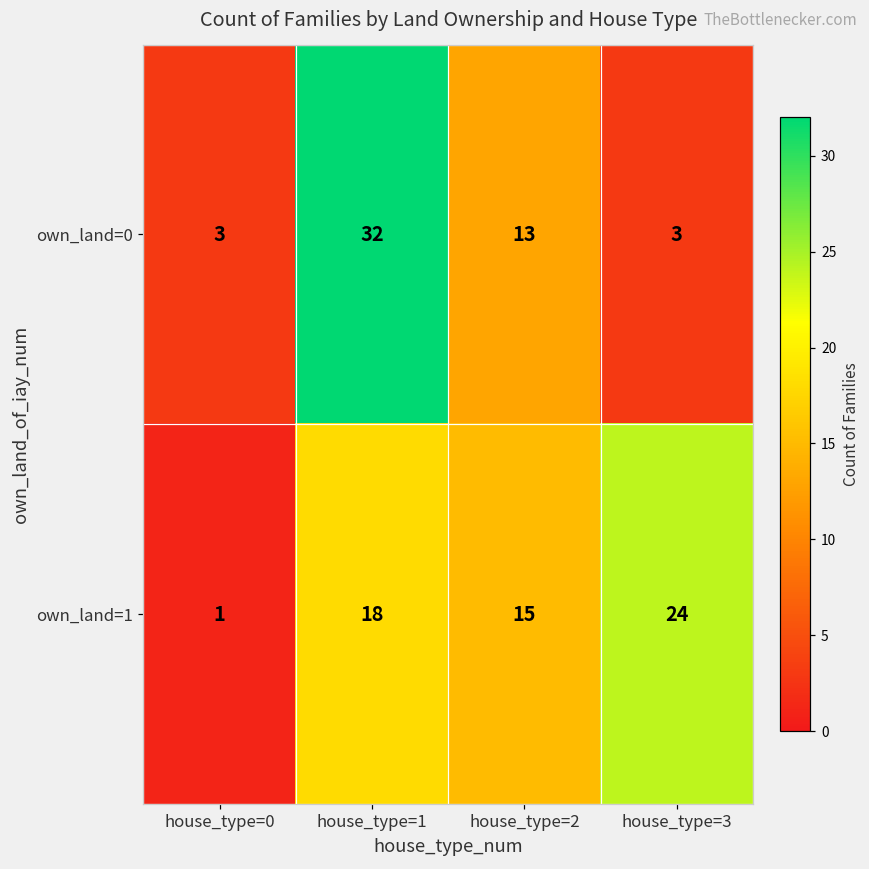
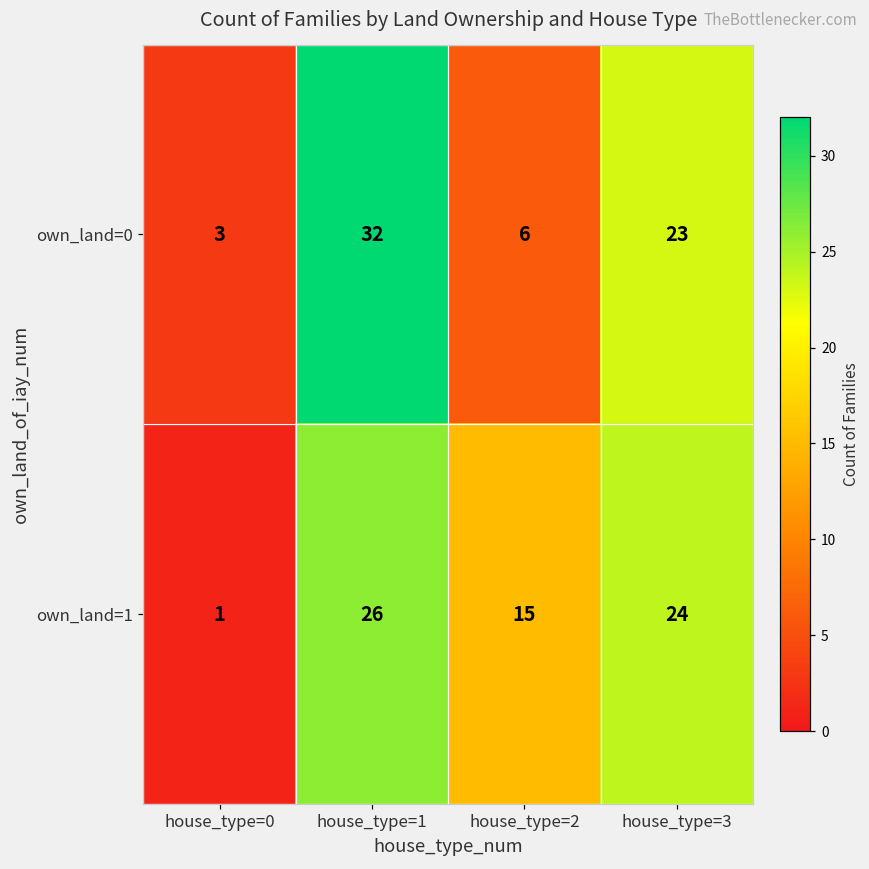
own_land=0, house_type=2: 13 -> 6
own_land=0, house_type=3: 3 -> 23
own_land=1, house_type=1: 18 -> 26
